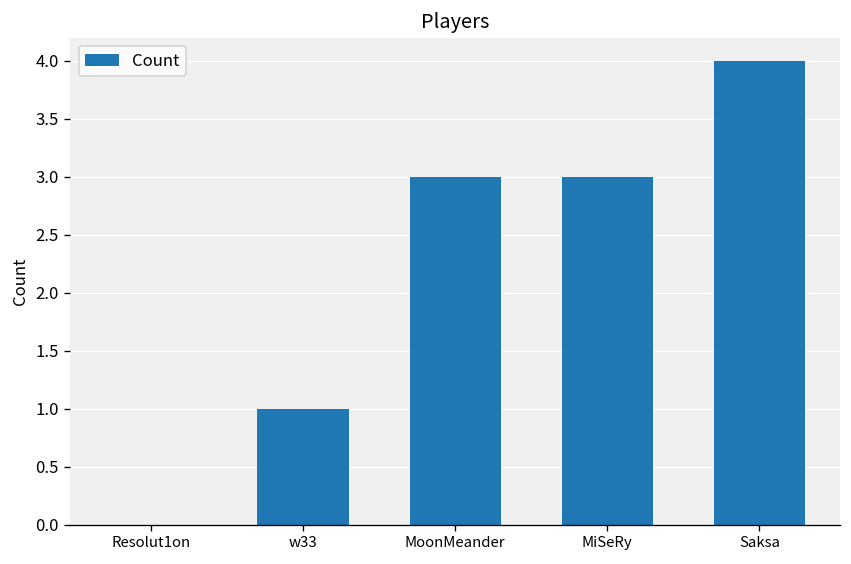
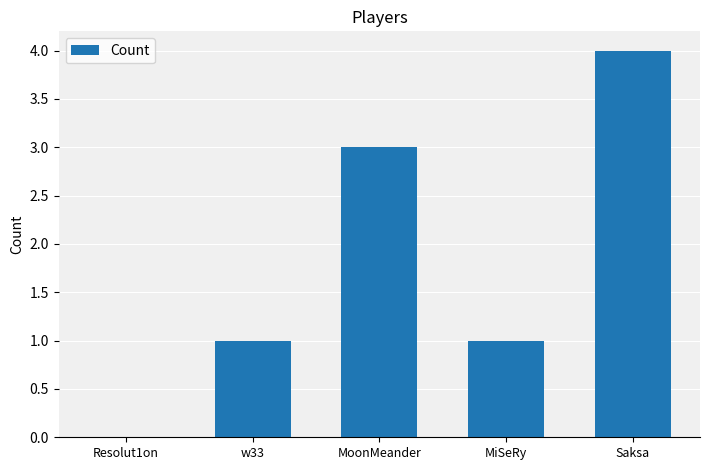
MiSeRy: 3 -> 1
